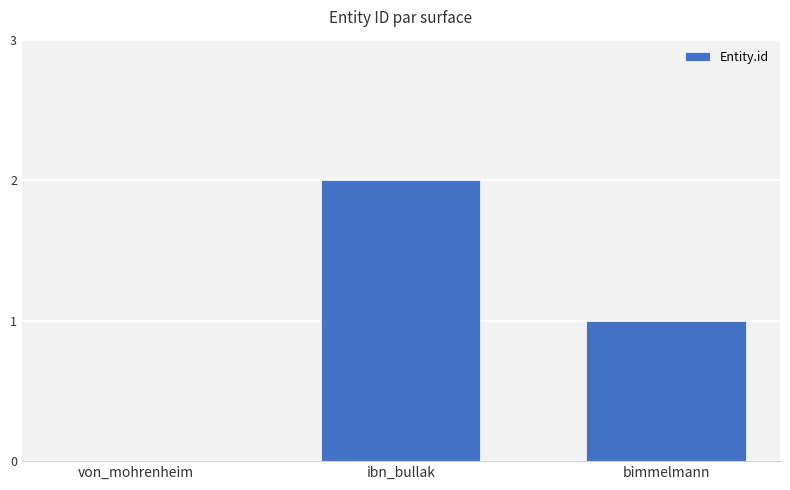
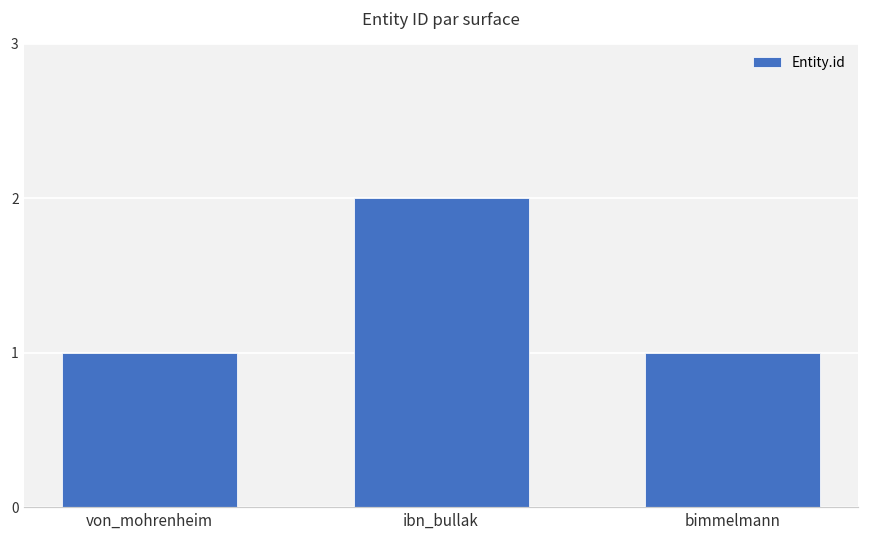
von_mohrenheim: 0 -> 1
